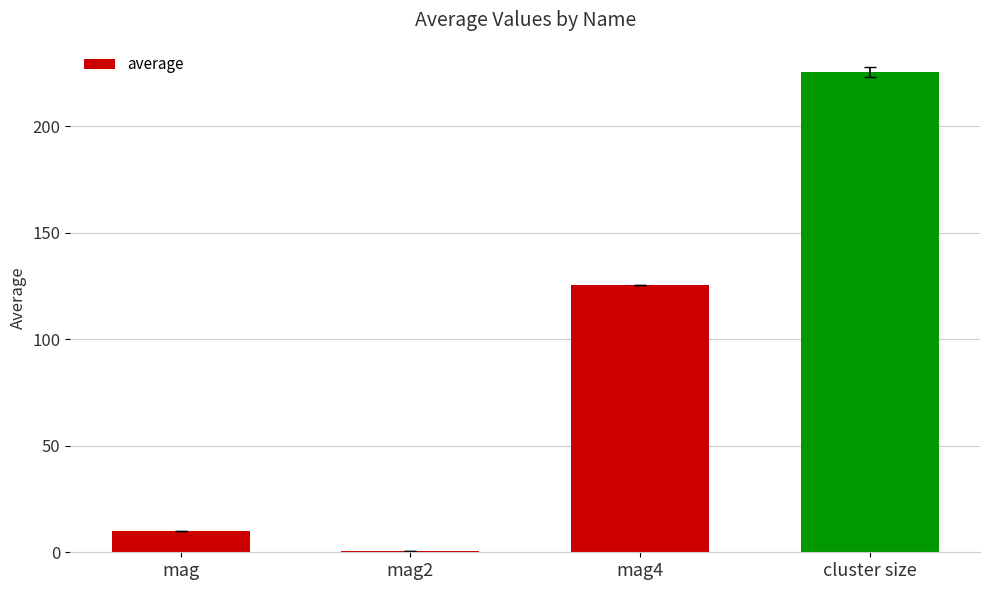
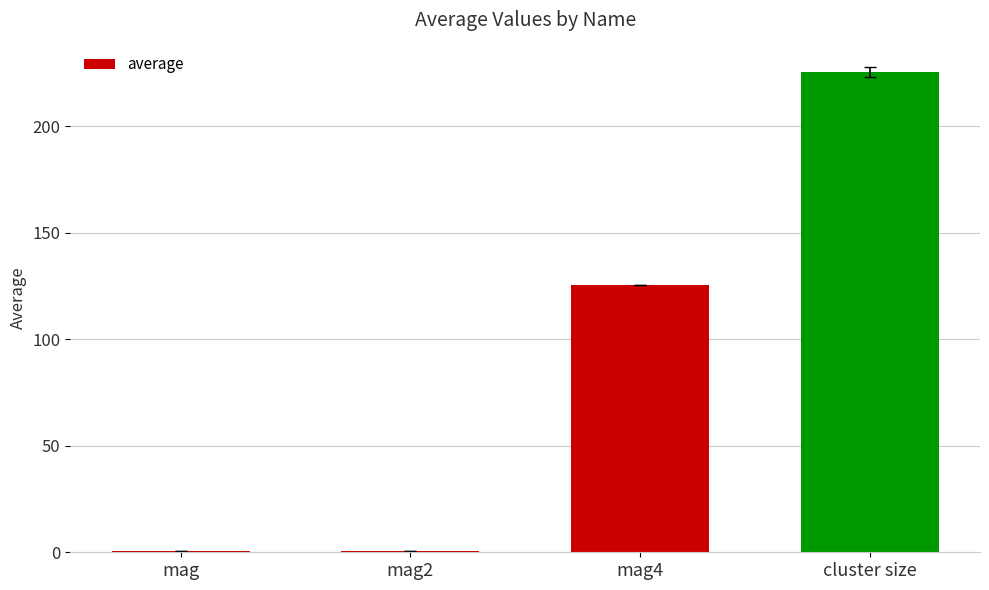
average, mag: 10 -> 1
